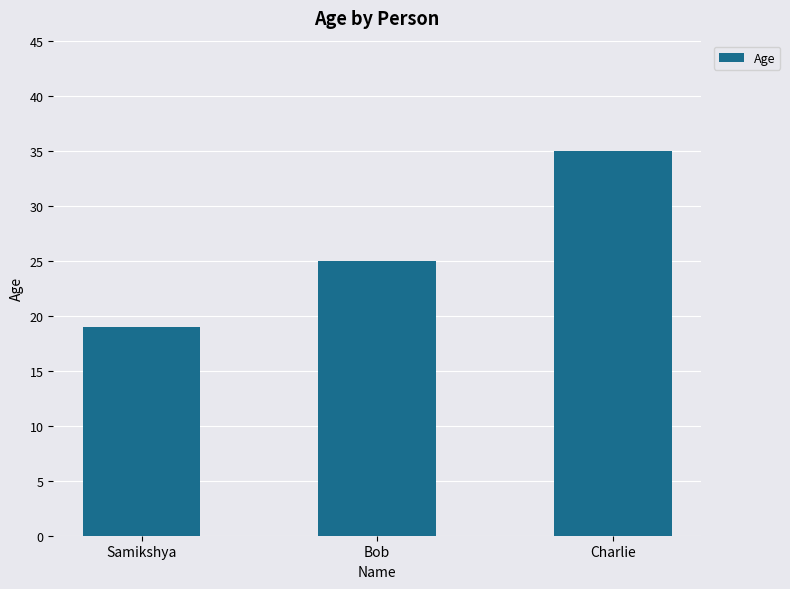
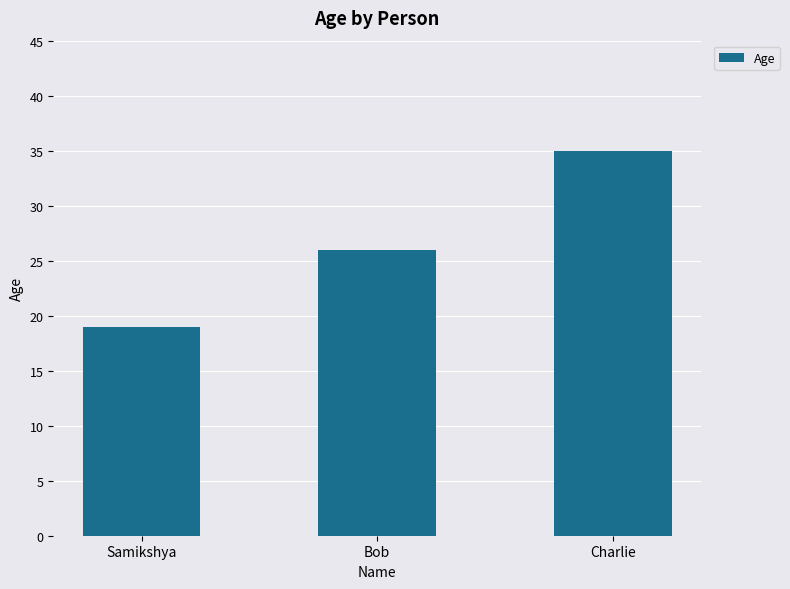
Bob: 25 -> 26
